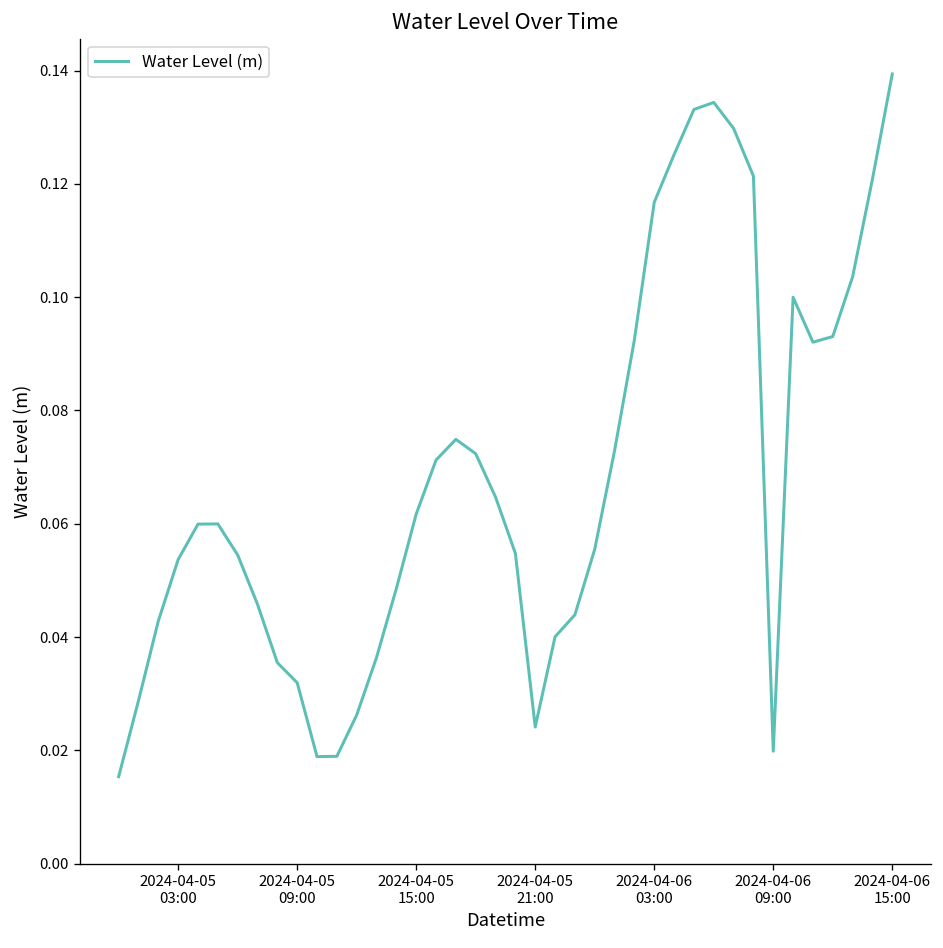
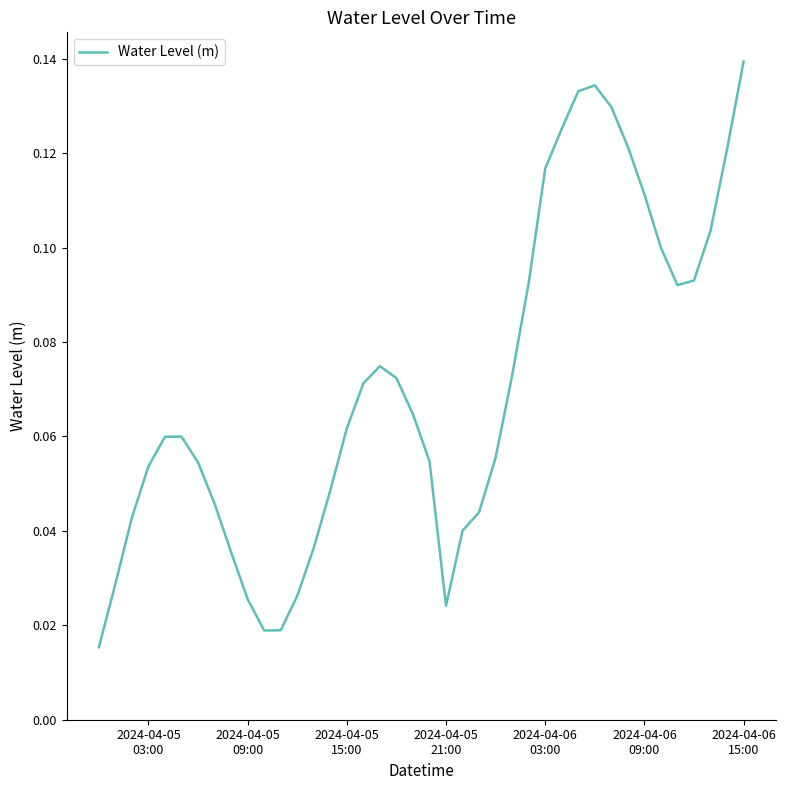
2024-04-05 09:00: 0.032 -> 0.026
2024-04-06 09:00: 0.020 -> 0.111
